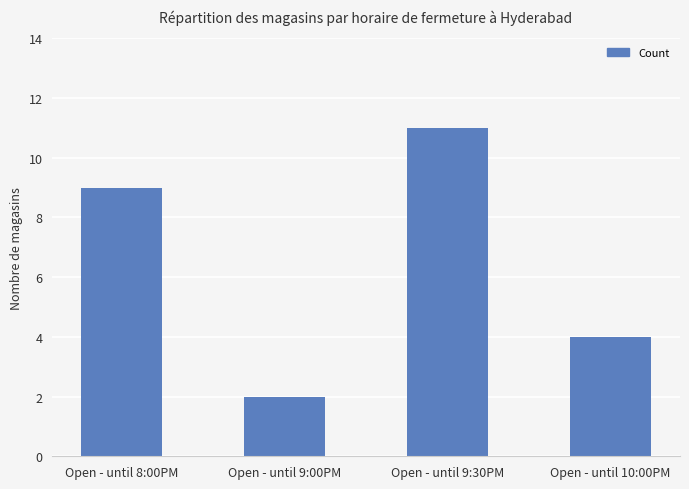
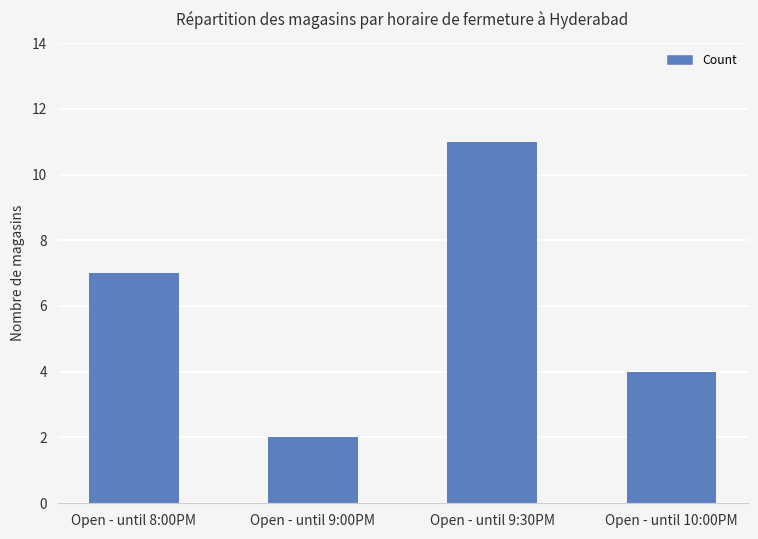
Open - until 8:00PM: 9 -> 7
